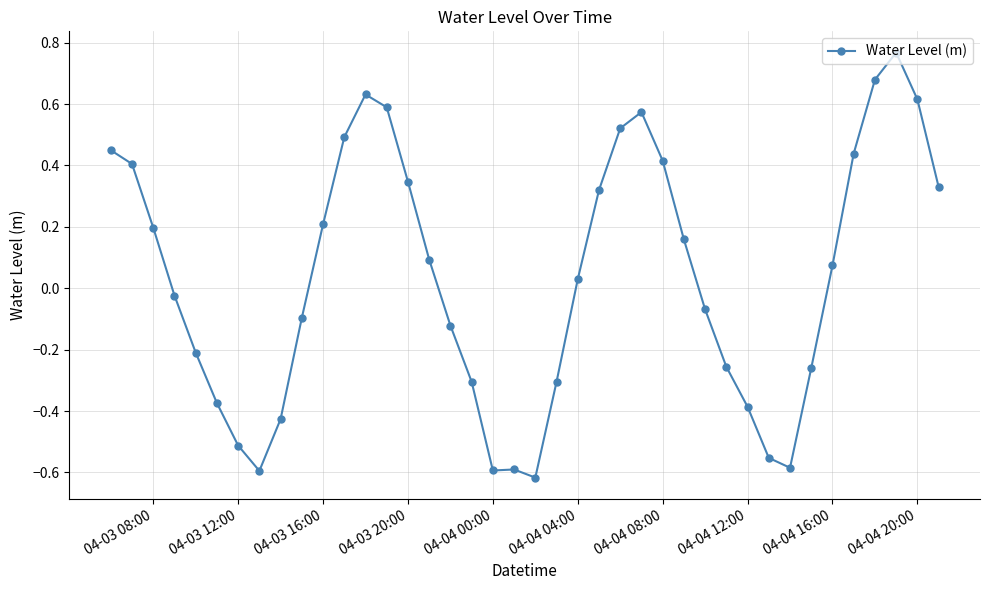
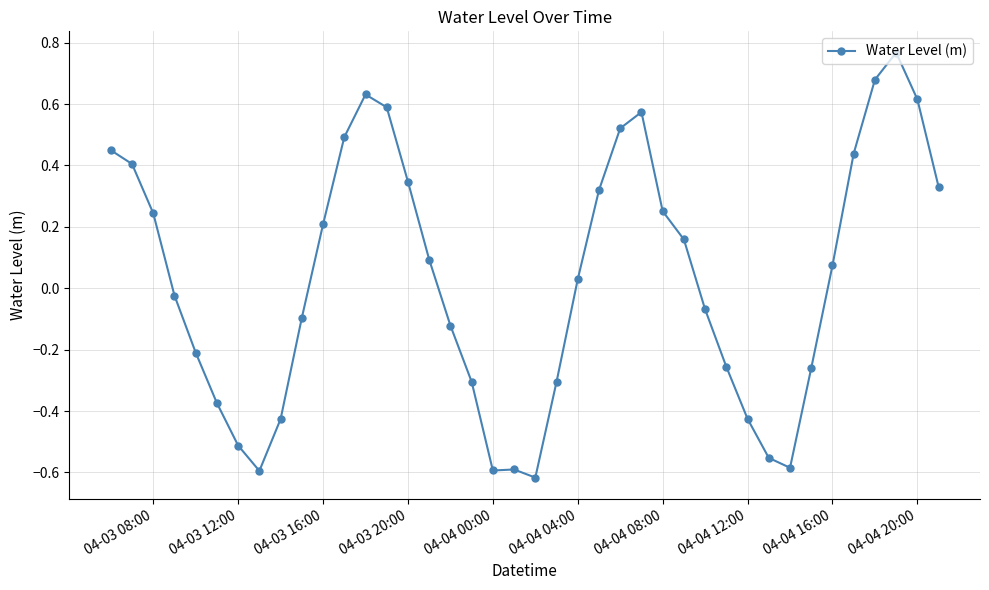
04-03 08:00: 0.20 -> 0.24
04-04 08:00: 0.42 -> 0.25
04-04 12:00: -0.39 -> -0.43
